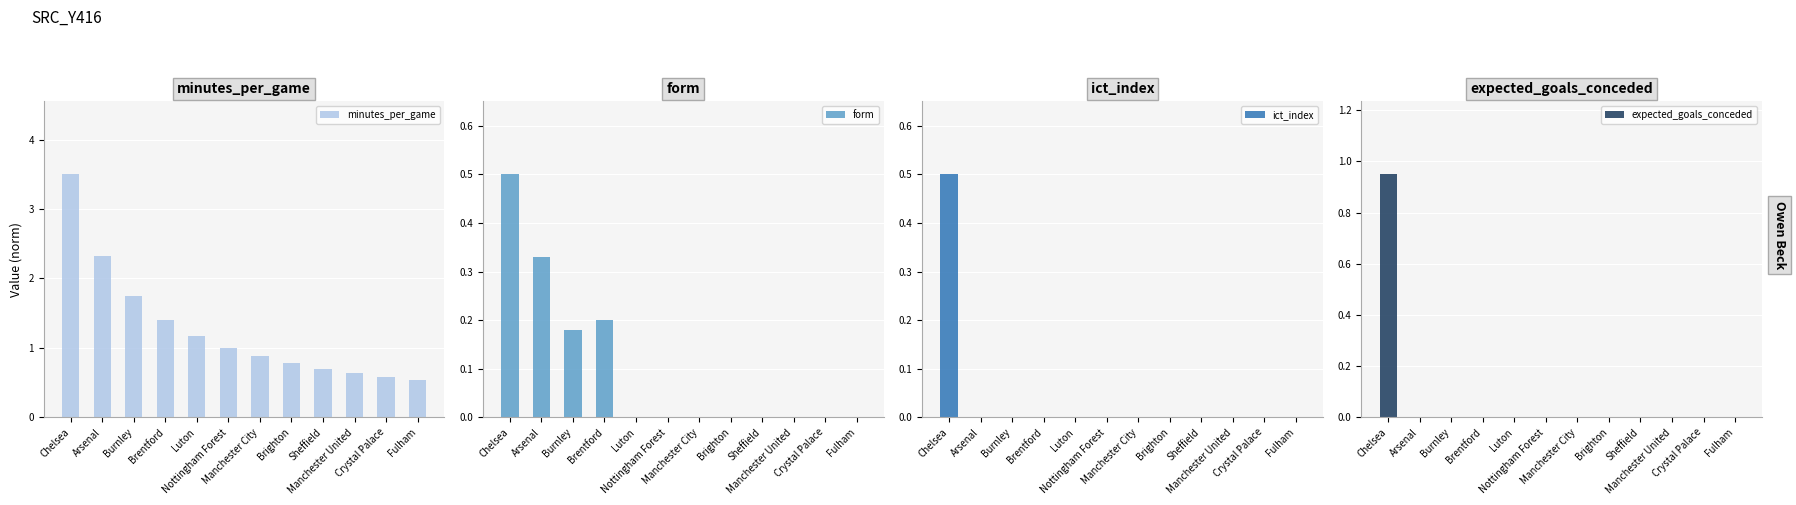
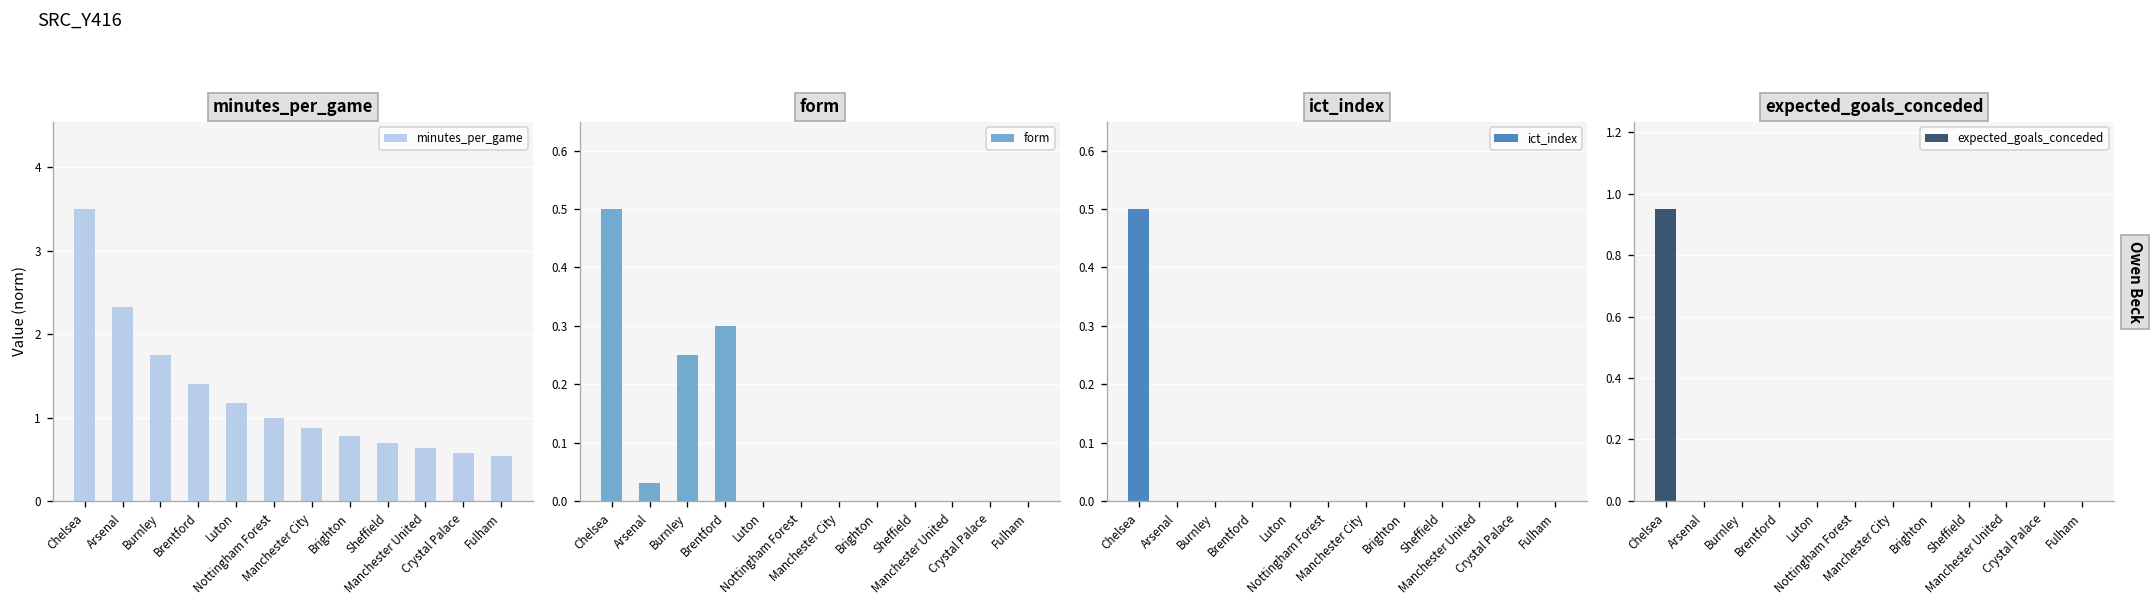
form, Arsenal: 0.33 -> 0.03
form, Burnley: 0.18 -> 0.25
form, Brentford: 0.2 -> 0.3
